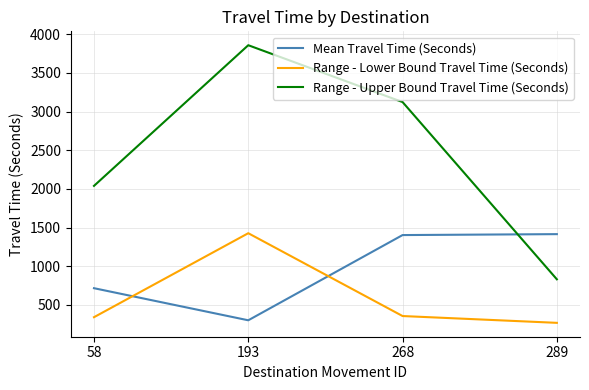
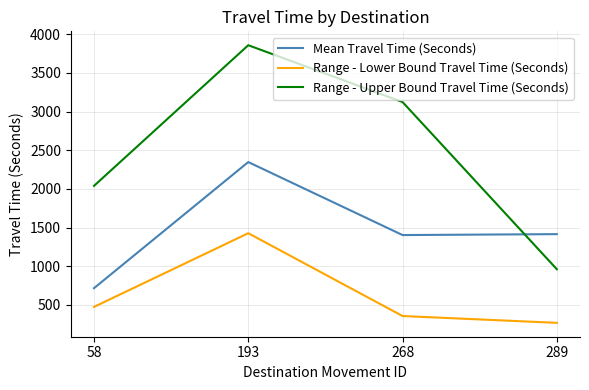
Range - Lower Bound Travel Time (Seconds), 58: 300 -> 500
Mean Travel Time (Seconds), 193: 300 -> 2300
Range - Upper Bound Travel Time (Seconds), 289: 800 -> 1000
